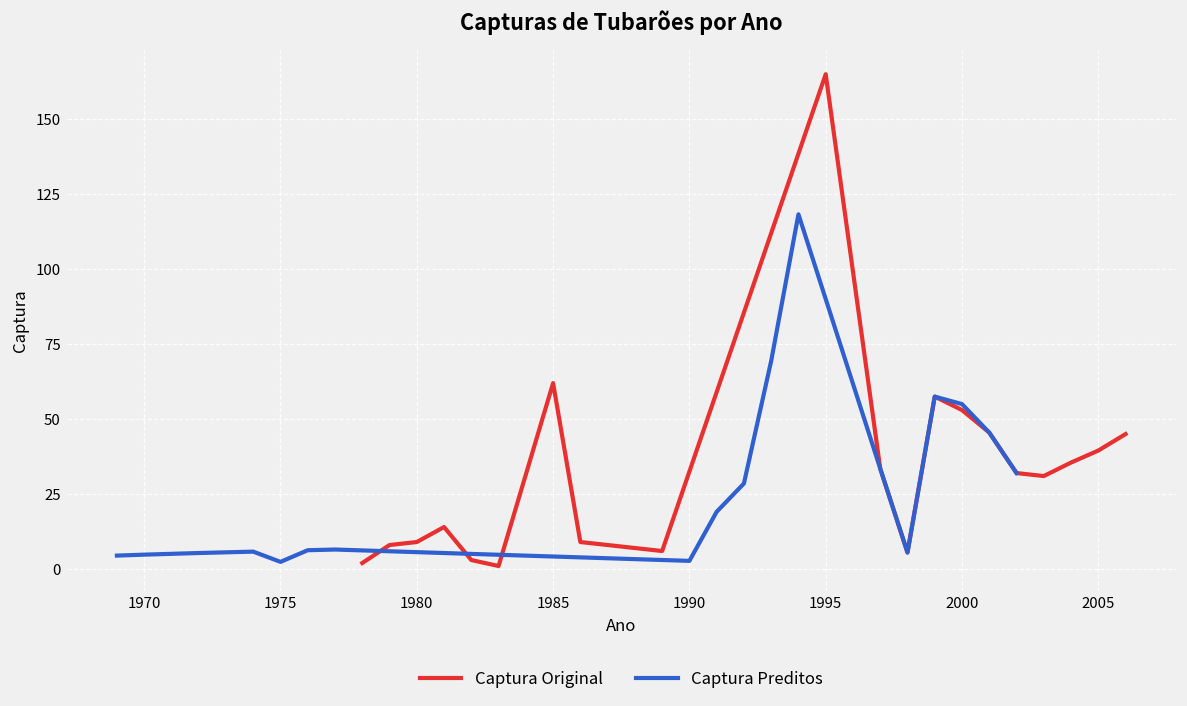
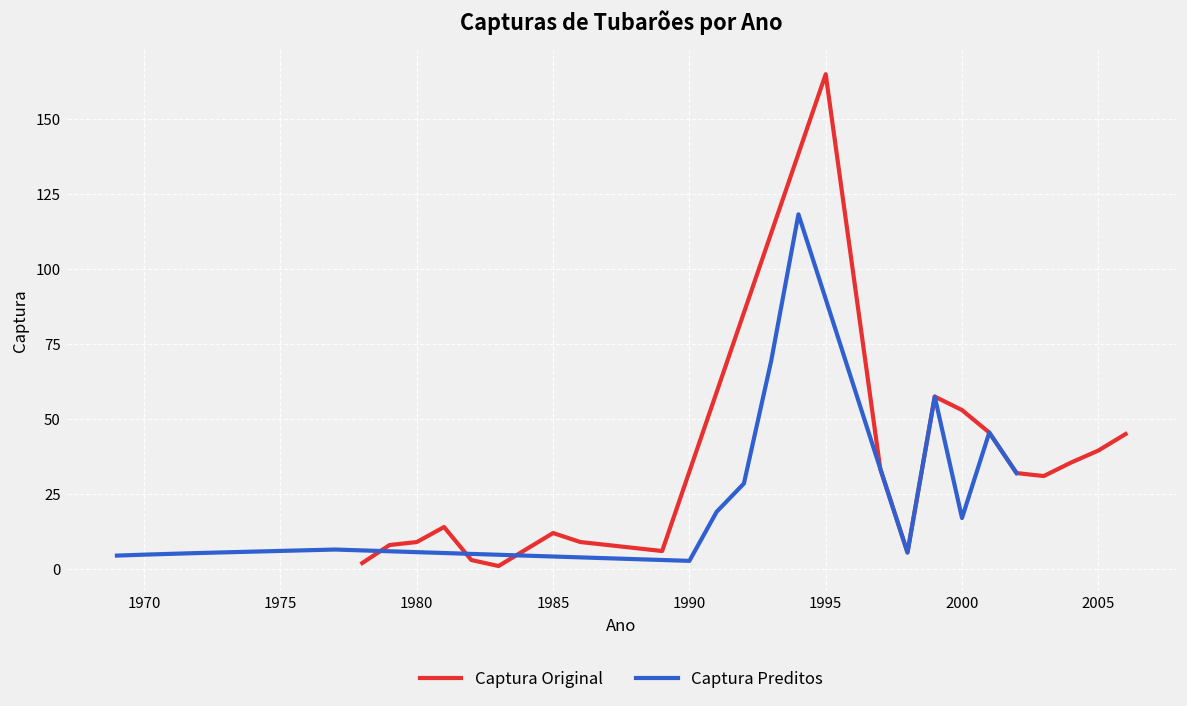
Captura Preditos, 1975: 2 -> 6
Captura Original, 1985: 62 -> 12
Captura Preditos, 2000: 55 -> 17
